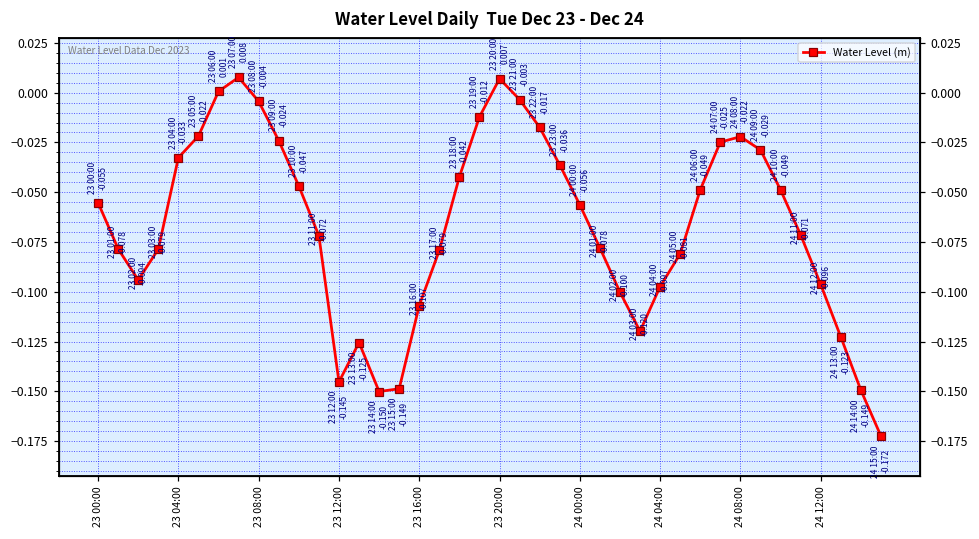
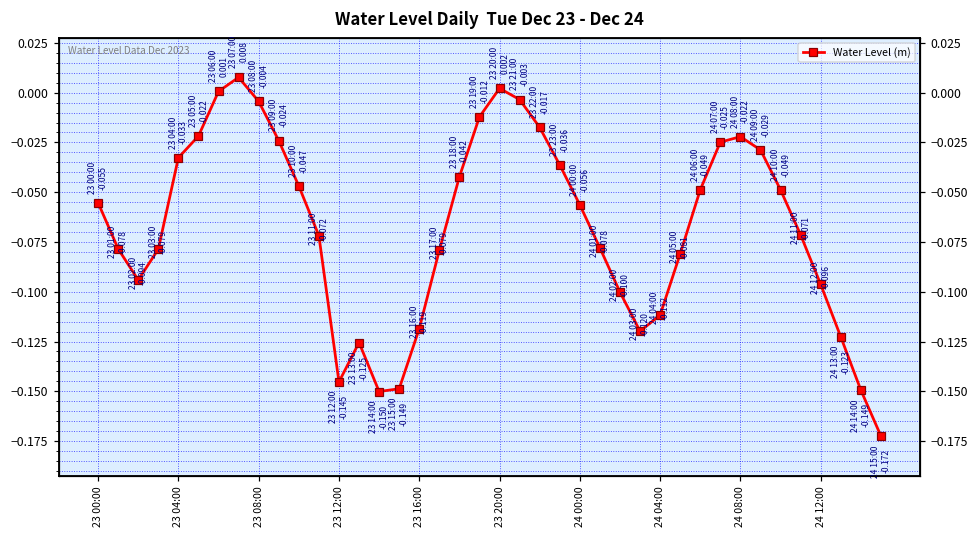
23 16:00: -0.107 -> -0.119
23 20:00: 0.007 -> 0.002
24 04:00: -0.097 -> -0.112
